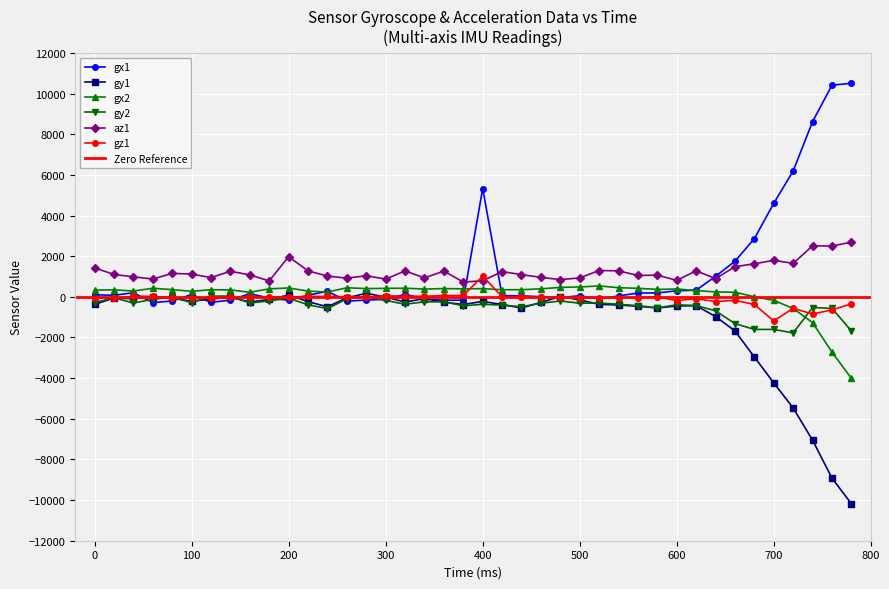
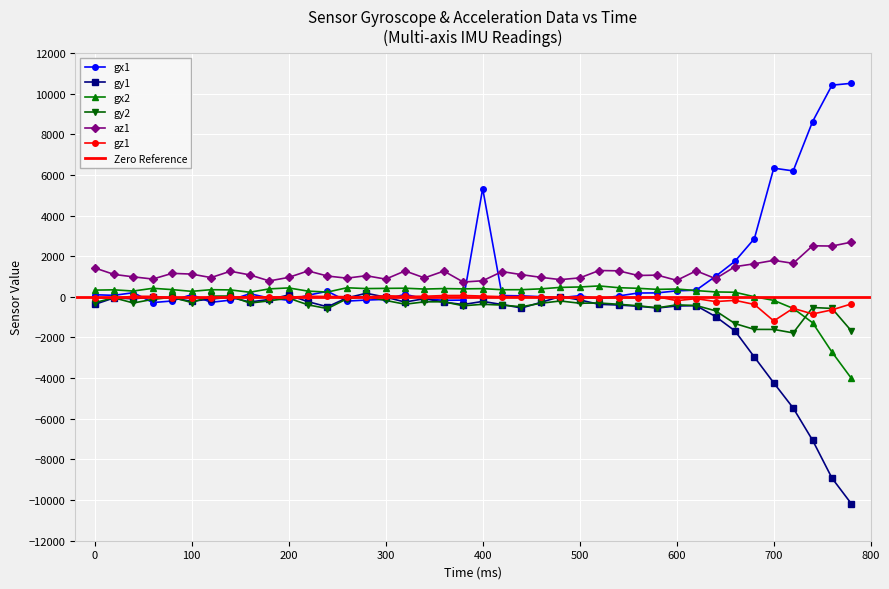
az1, 200: 2000 -> 1000
gz1, 400: 1000 -> 0
gx1, 700: 4600 -> 6300
